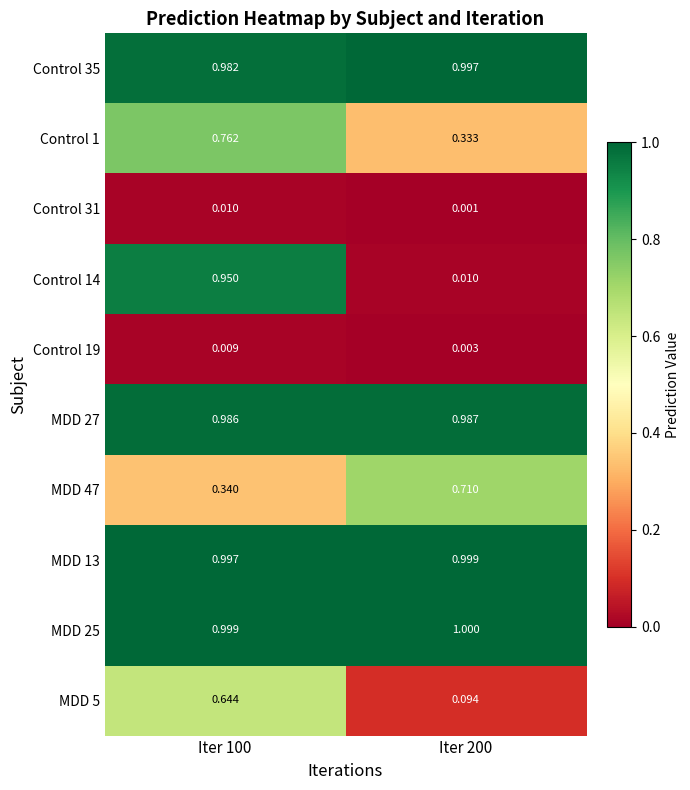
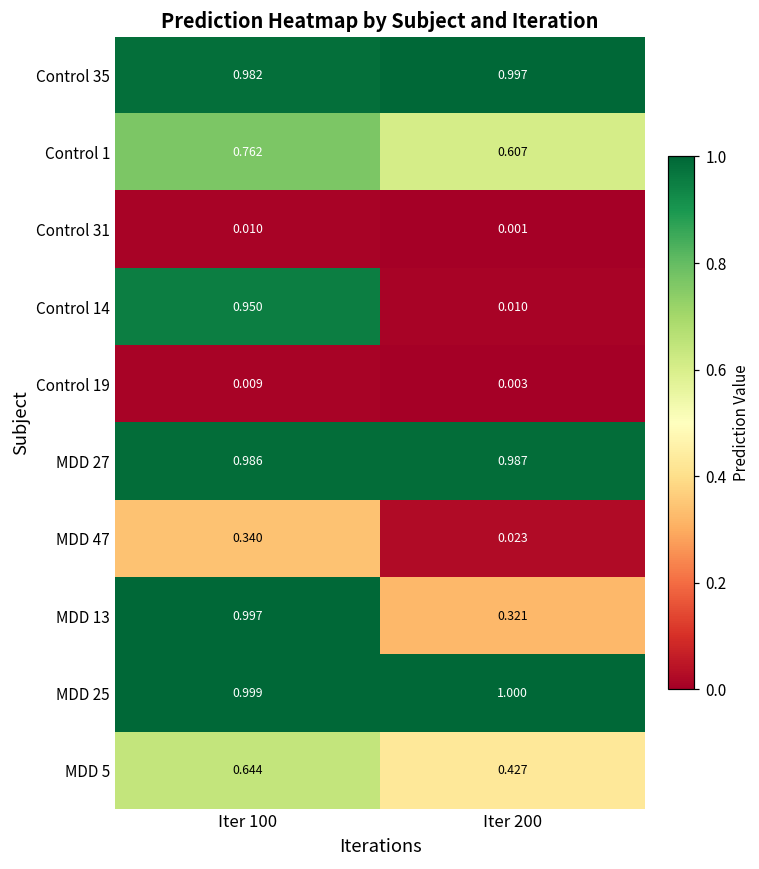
Control 1, Iter 200: 0.333 -> 0.607
MDD 47, Iter 200: 0.710 -> 0.023
MDD 13, Iter 200: 0.999 -> 0.321
MDD 5, Iter 200: 0.094 -> 0.427
